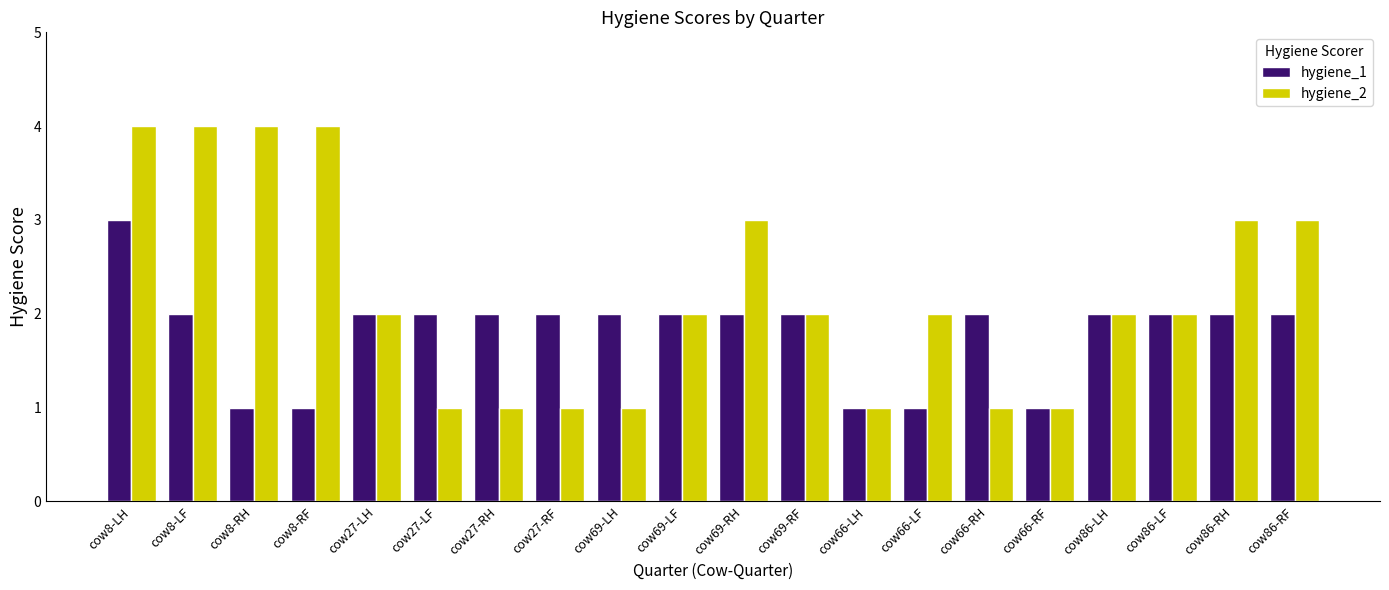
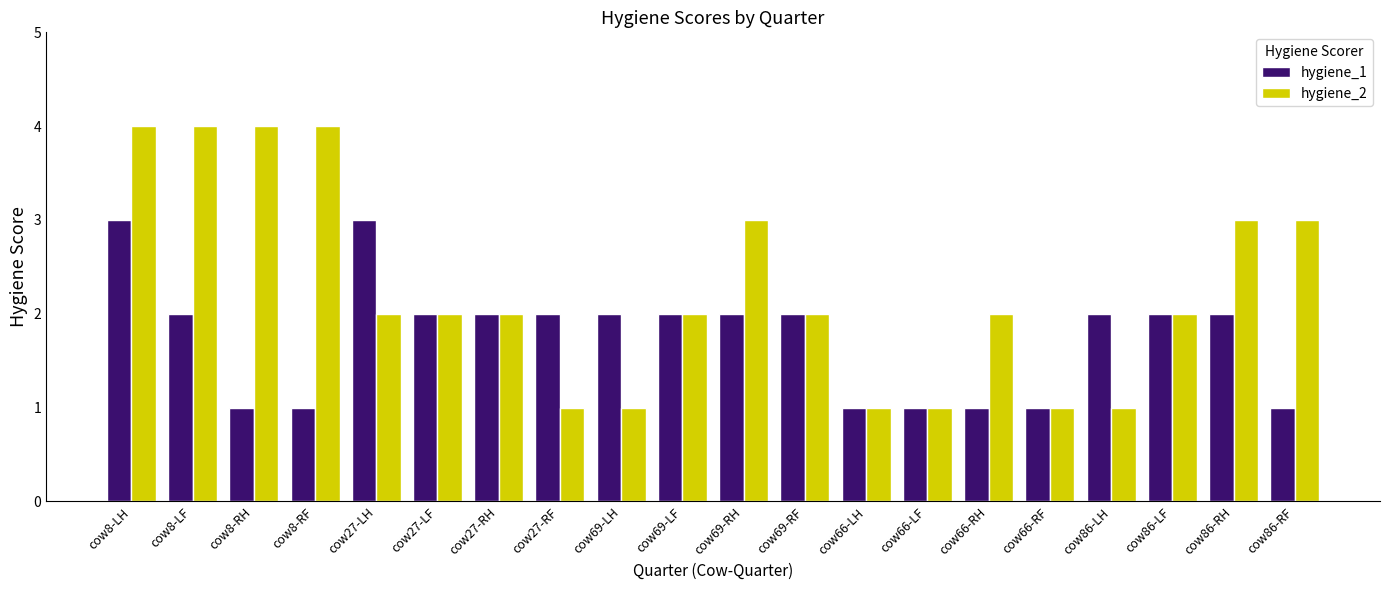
hygiene_1, cow27-LH: 2 -> 3
hygiene_2, cow27-LF: 1 -> 2
hygiene_2, cow27-RH: 1 -> 2
hygiene_2, cow66-LF: 2 -> 1
hygiene_1, cow66-RH: 2 -> 1
hygiene_2, cow66-RH: 1 -> 2
hygiene_2, cow86-LH: 2 -> 1
hygiene_1, cow86-RF: 2 -> 1
